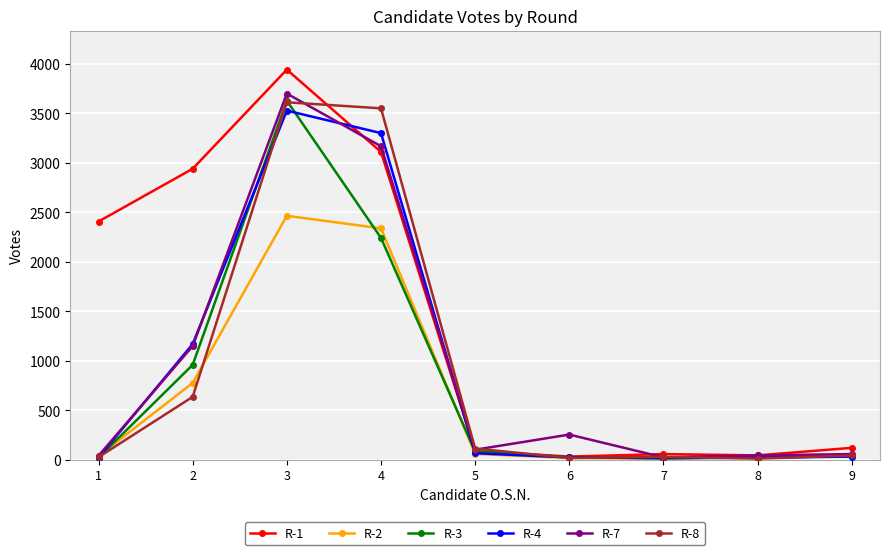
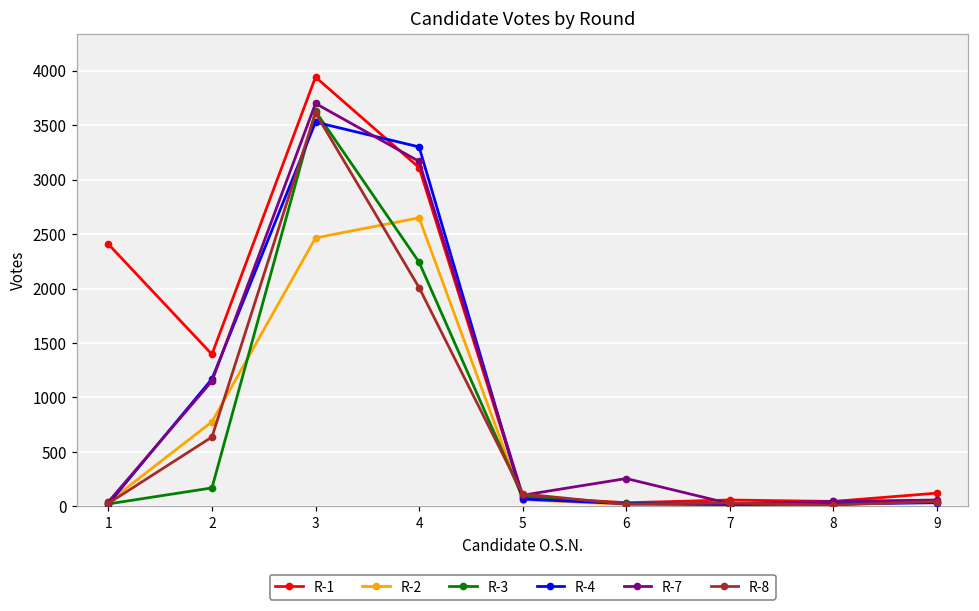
R-1, 2: 2900 -> 1400
R-3, 2: 1000 -> 200
R-2, 4: 2300 -> 2600
R-8, 4: 3600 -> 2000
